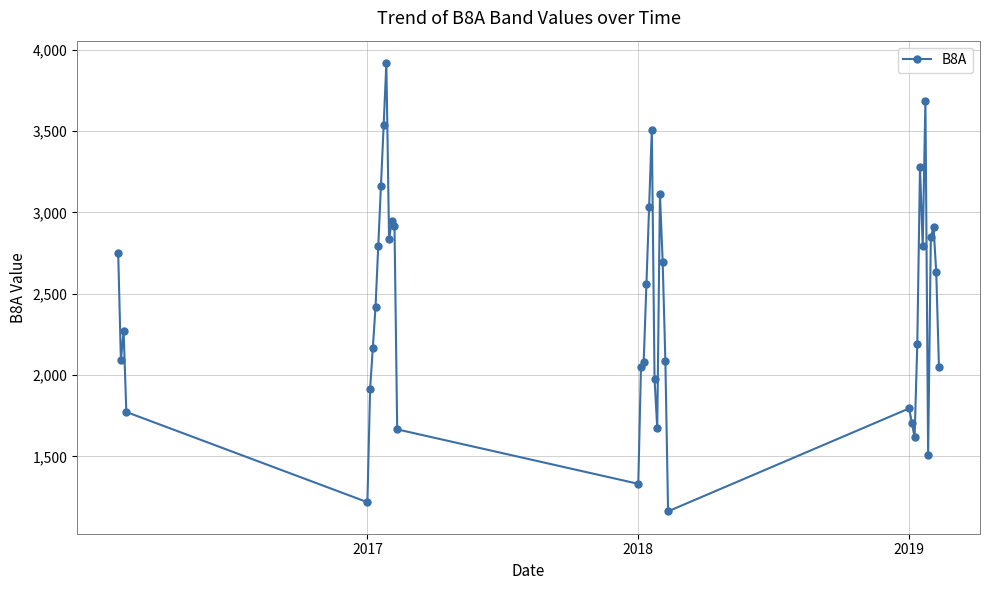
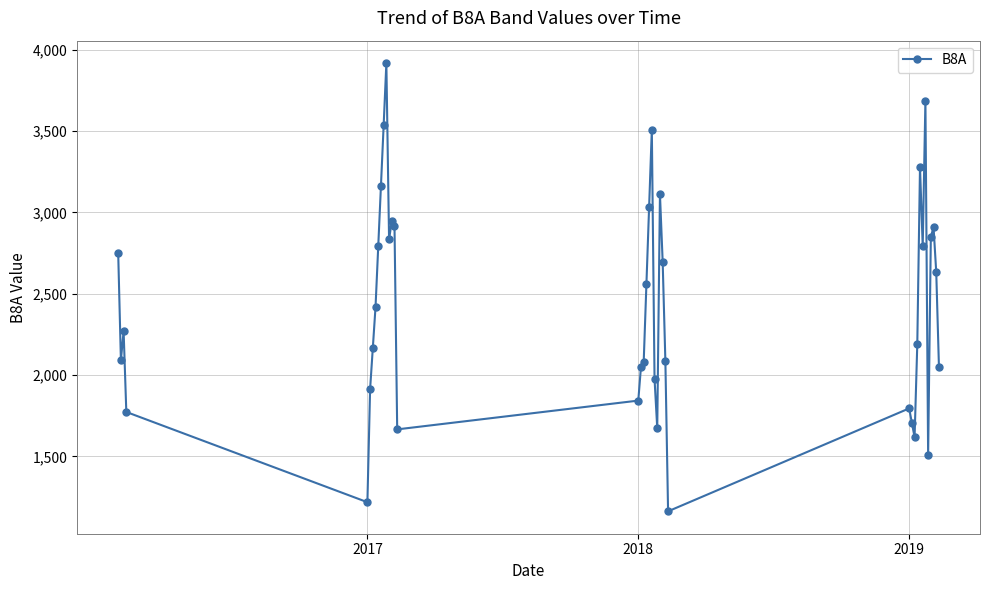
2018: 1,330 -> 1,840
